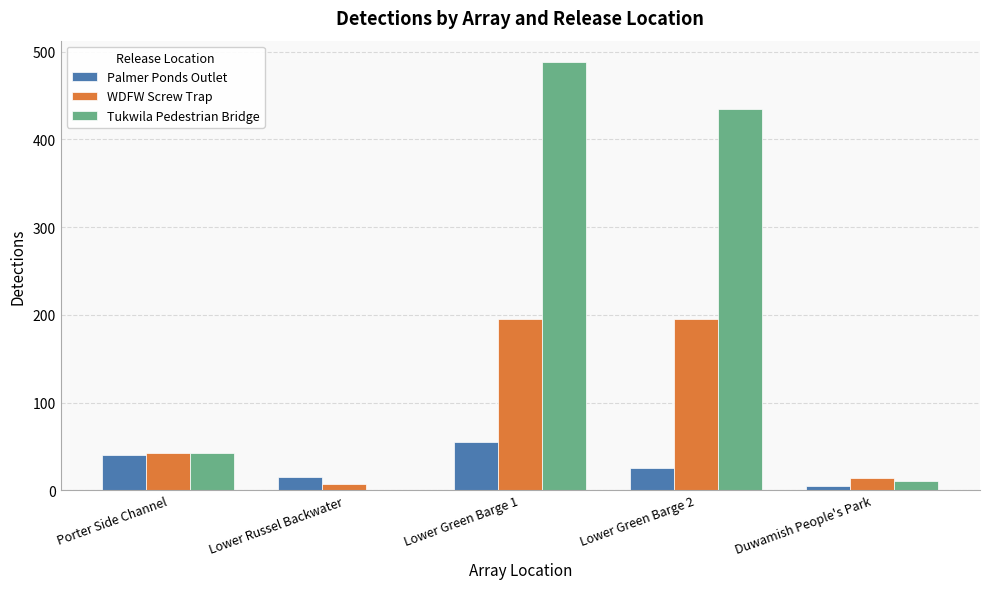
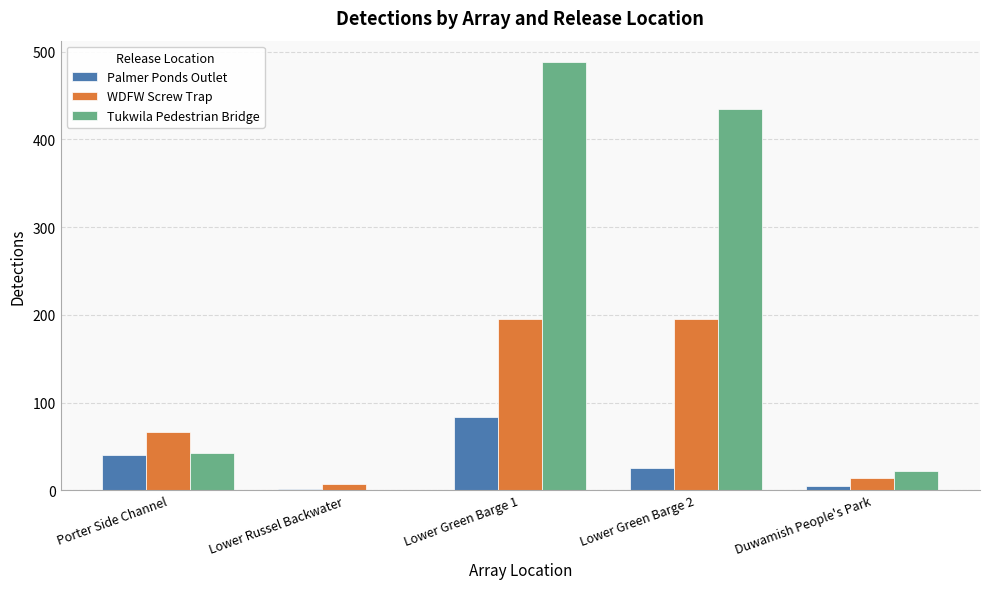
WDFW Screw Trap, Porter Side Channel: 40 -> 70
Palmer Ponds Outlet, Lower Russel Backwater: 20 -> 0
Palmer Ponds Outlet, Lower Green Barge 1: 60 -> 80
Tukwila Pedestrian Bridge, Duwamish People's Park: 10 -> 20
